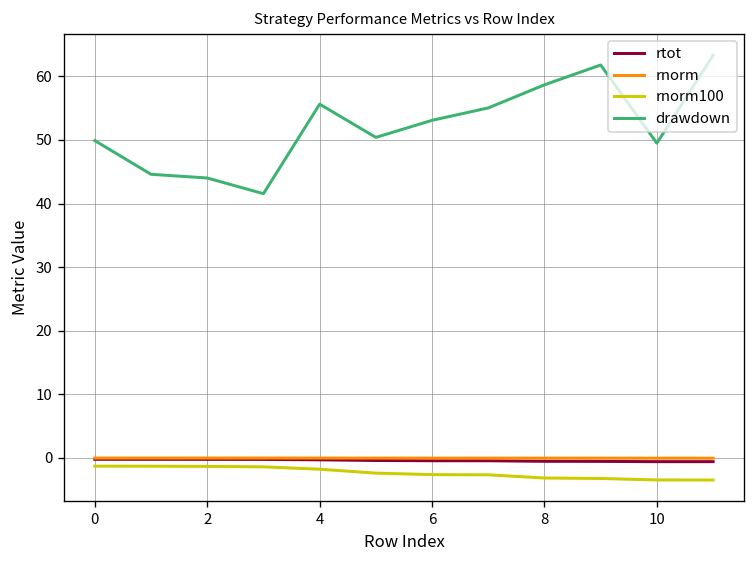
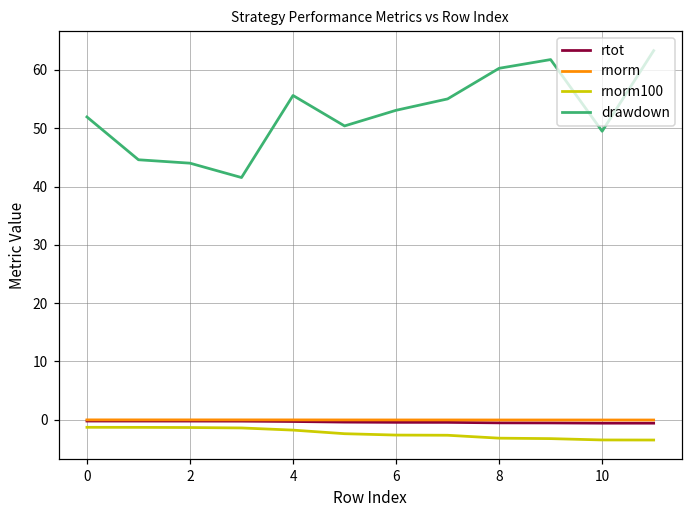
drawdown, 0: 50 -> 52
drawdown, 8: 59 -> 60
